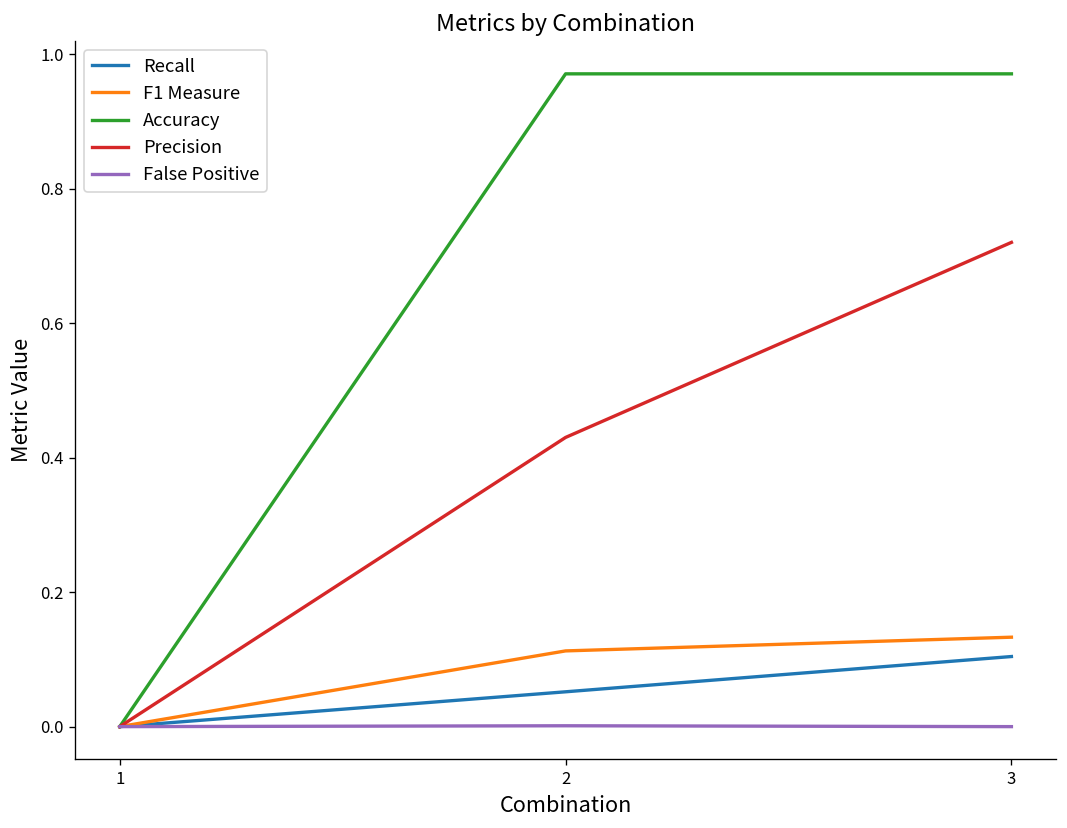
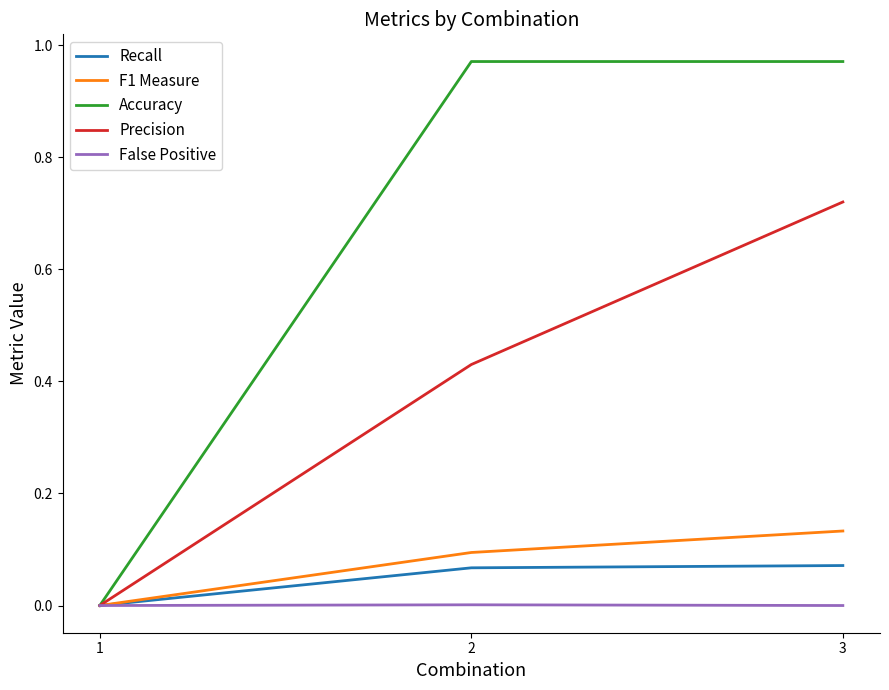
Recall, 2: 0.05 -> 0.07
F1 Measure, 2: 0.11 -> 0.09
Recall, 3: 0.10 -> 0.07
